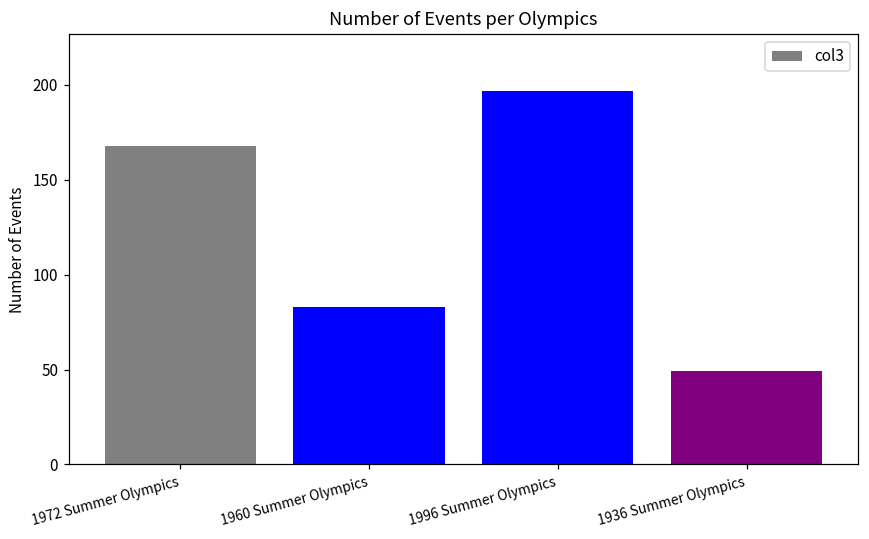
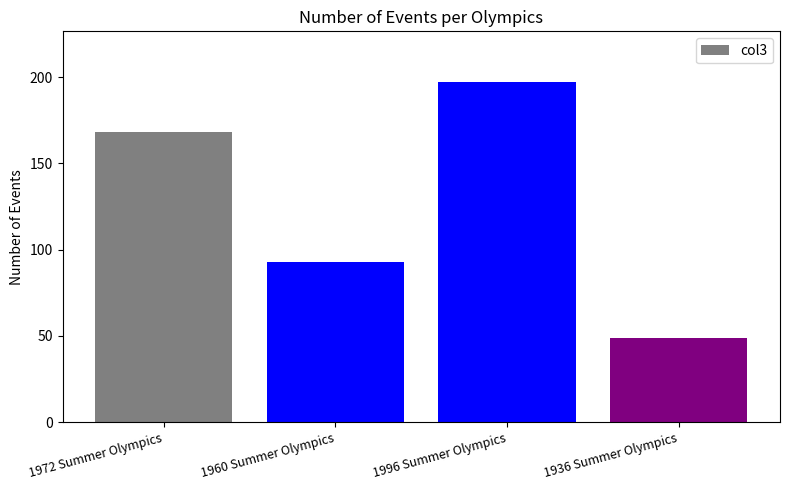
1960 Summer Olympics: 83 -> 93
